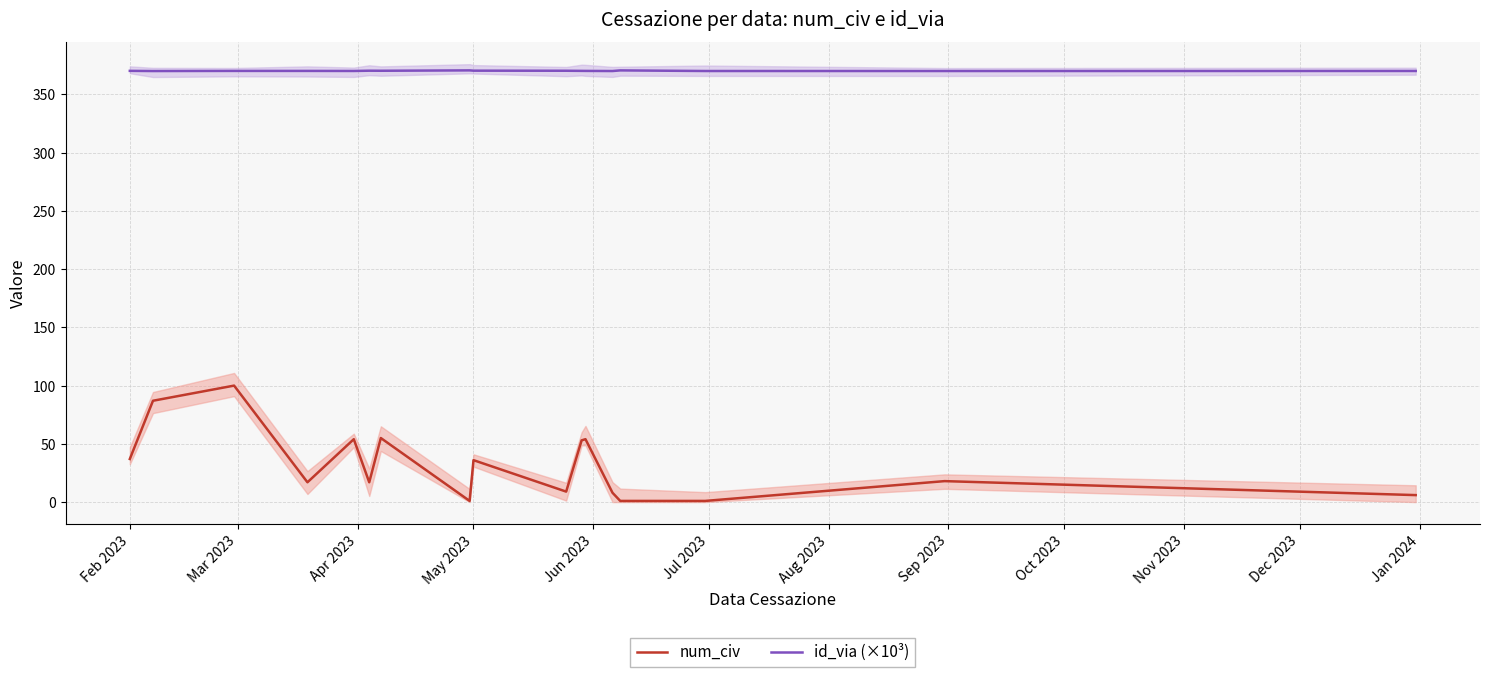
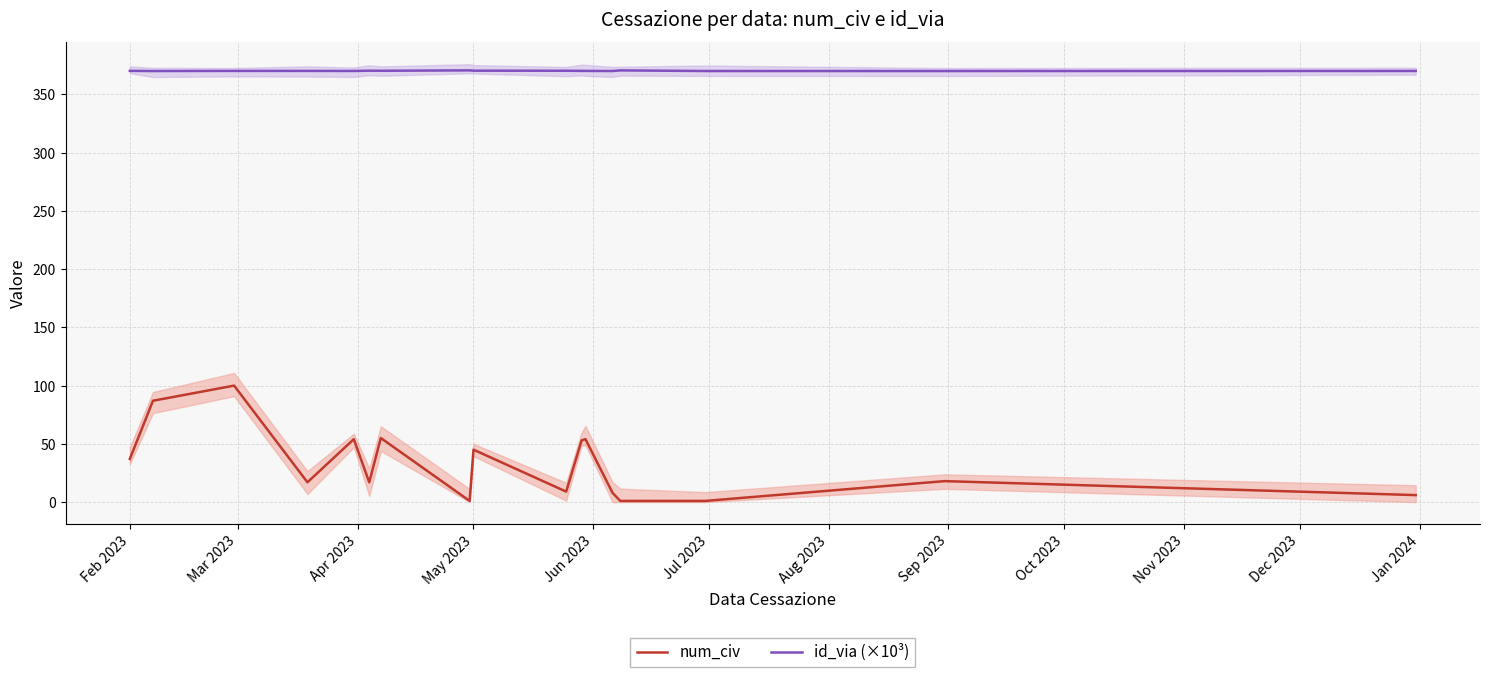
num_civ, May 2023: 36 -> 45
